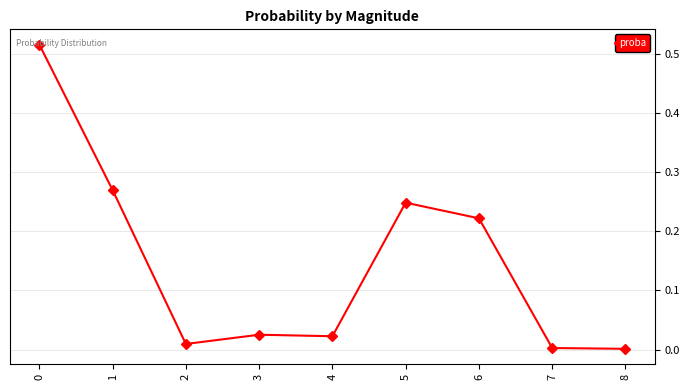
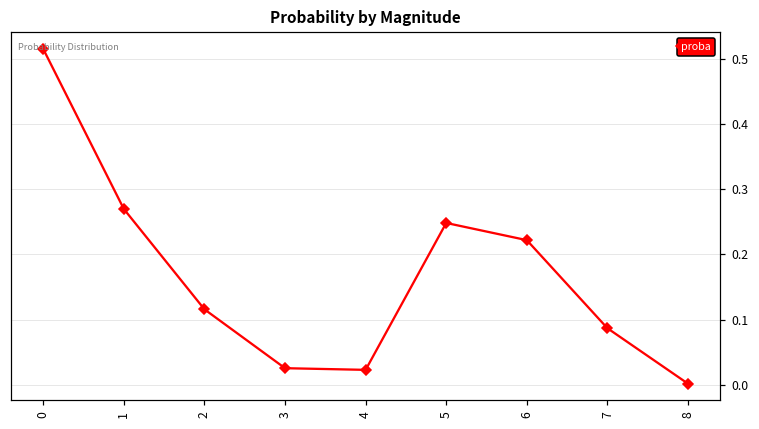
2: 0.01 -> 0.12
7: 0.00 -> 0.09
